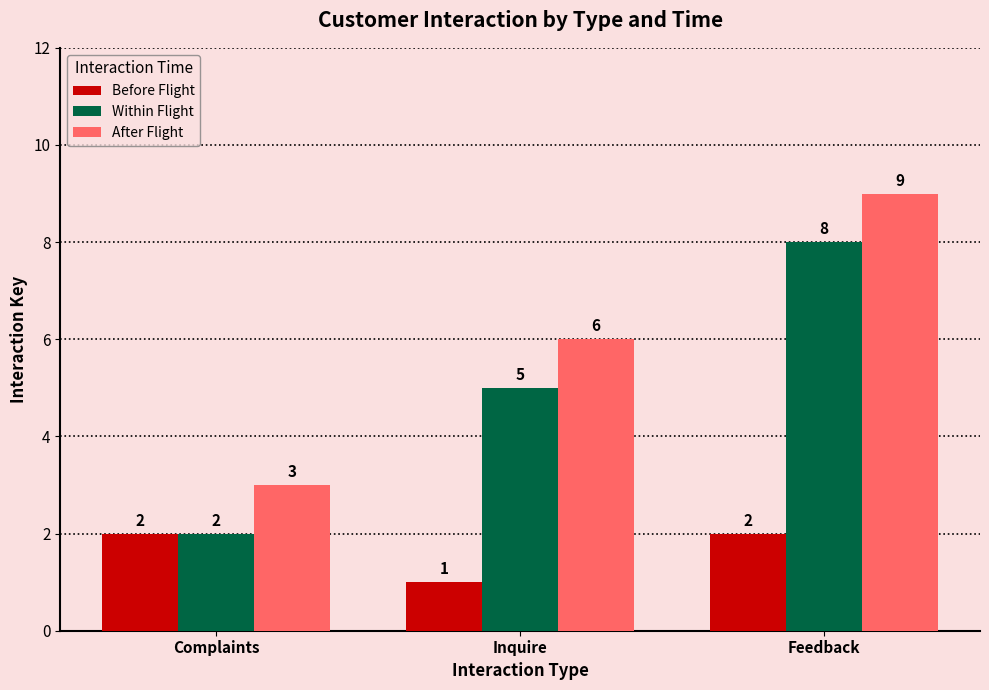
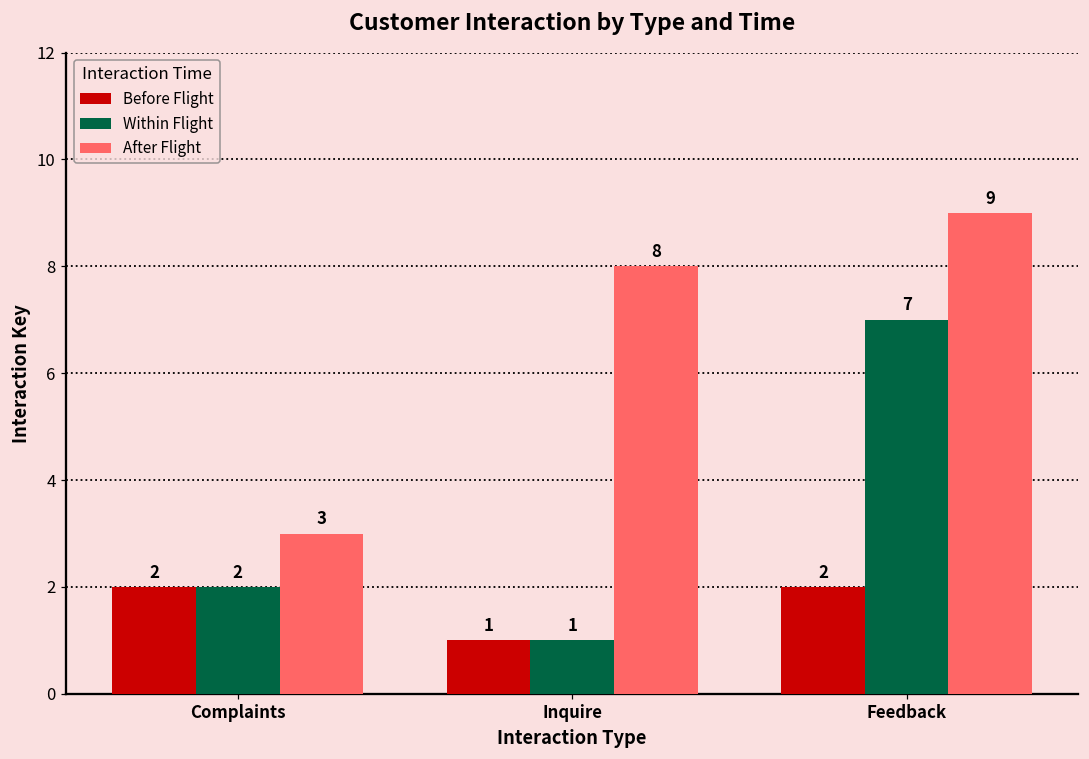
Within Flight, Inquire: 5 -> 1
After Flight, Inquire: 6 -> 8
Within Flight, Feedback: 8 -> 7
